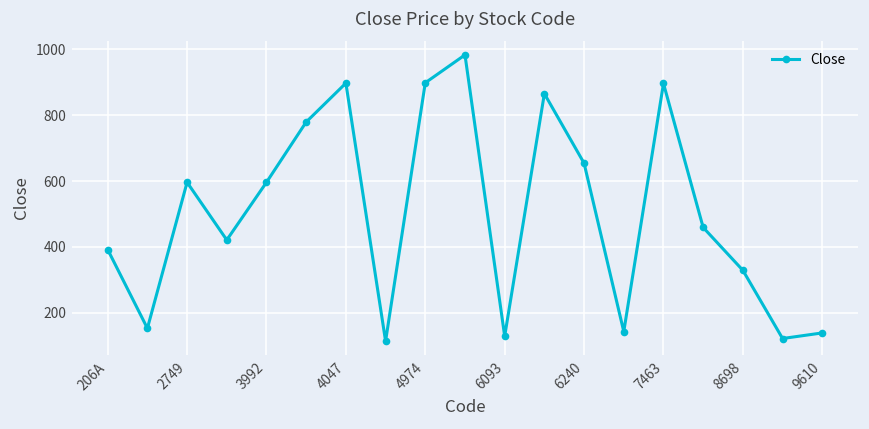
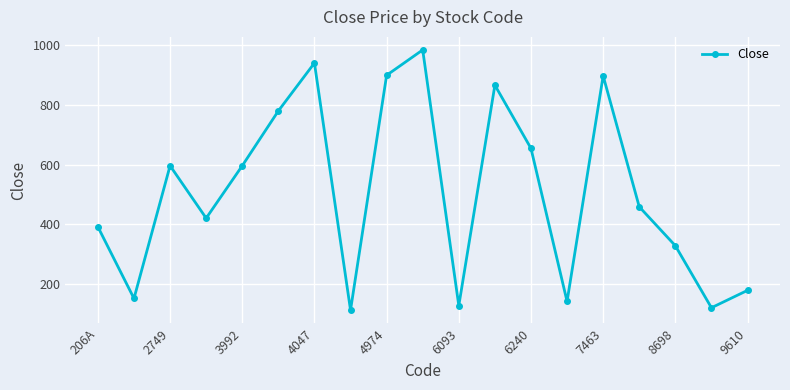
4047: 900 -> 940
9610: 140 -> 180
